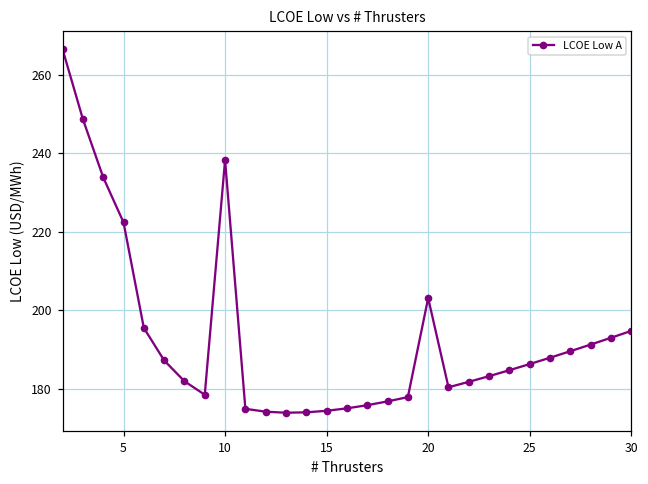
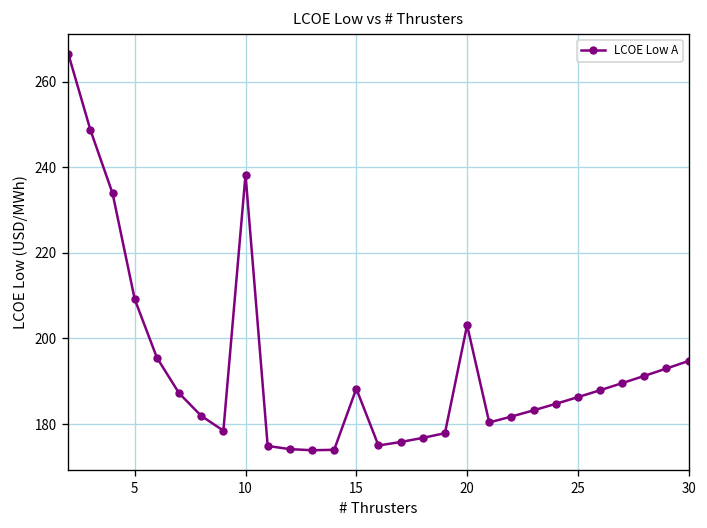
5: 222 -> 209
15: 174 -> 188
